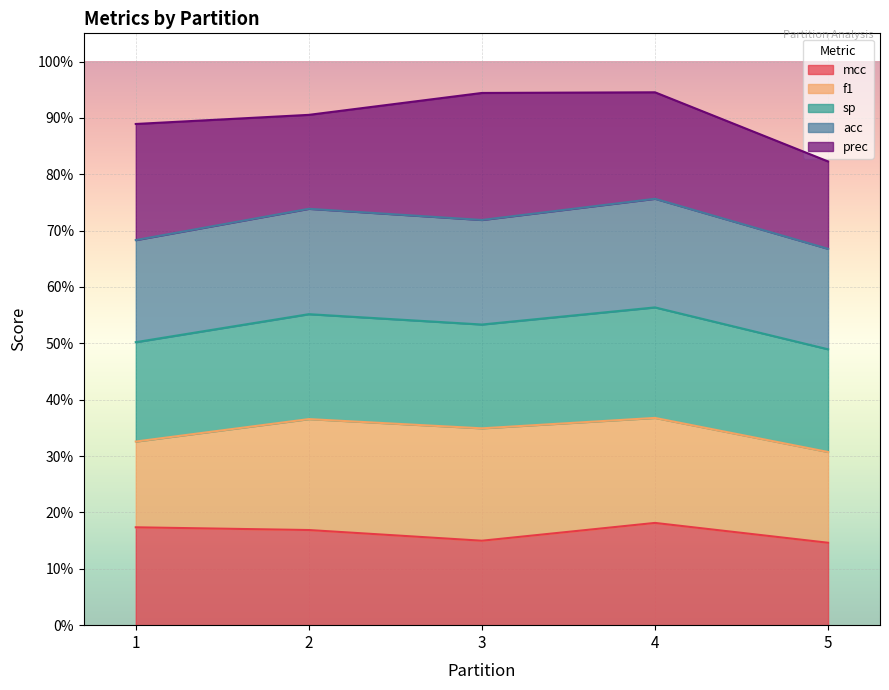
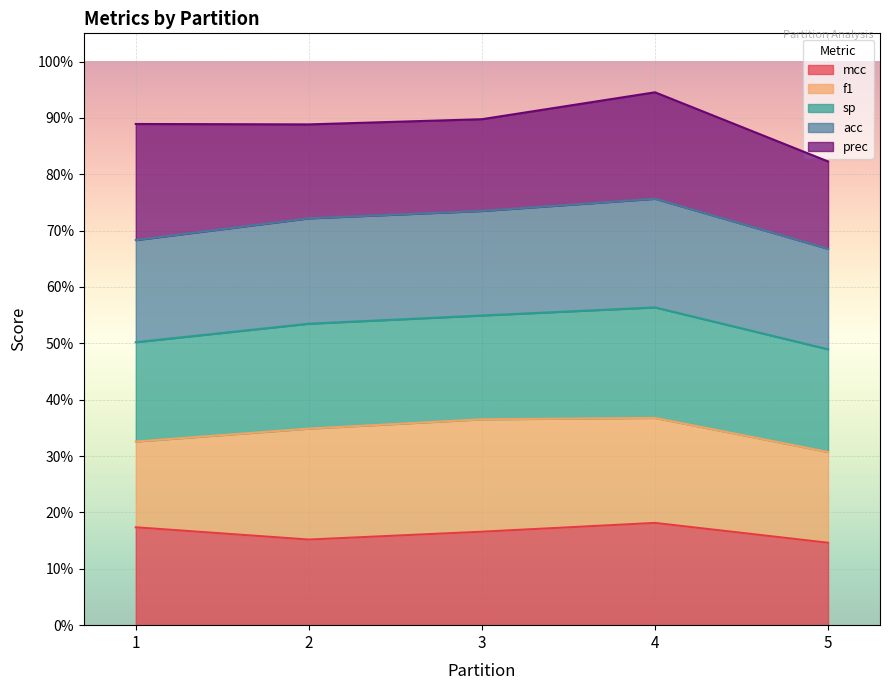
mcc, 2: 17% -> 15%
mcc, 3: 15% -> 17%
prec, 3: 23% -> 16%
